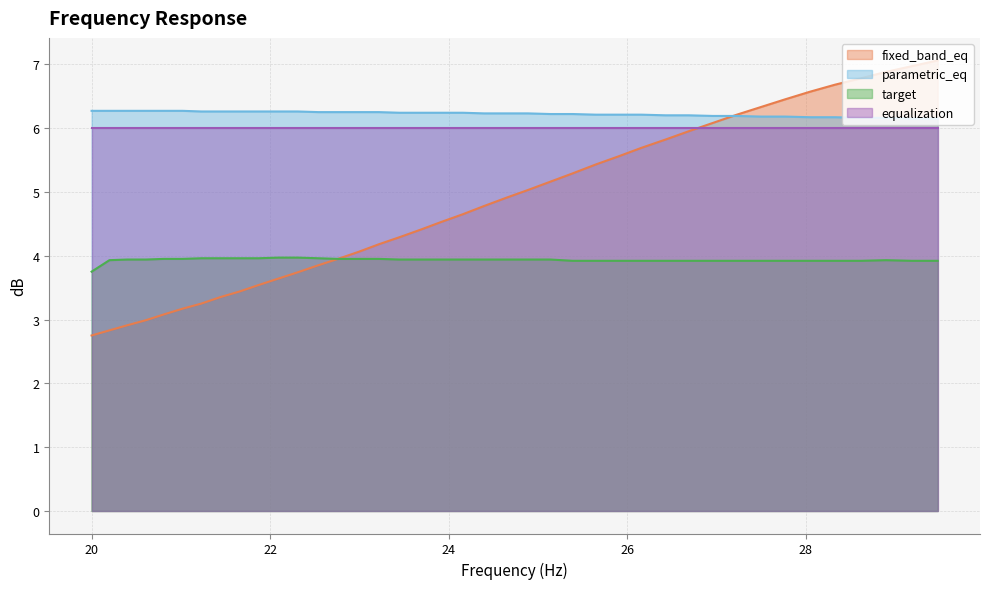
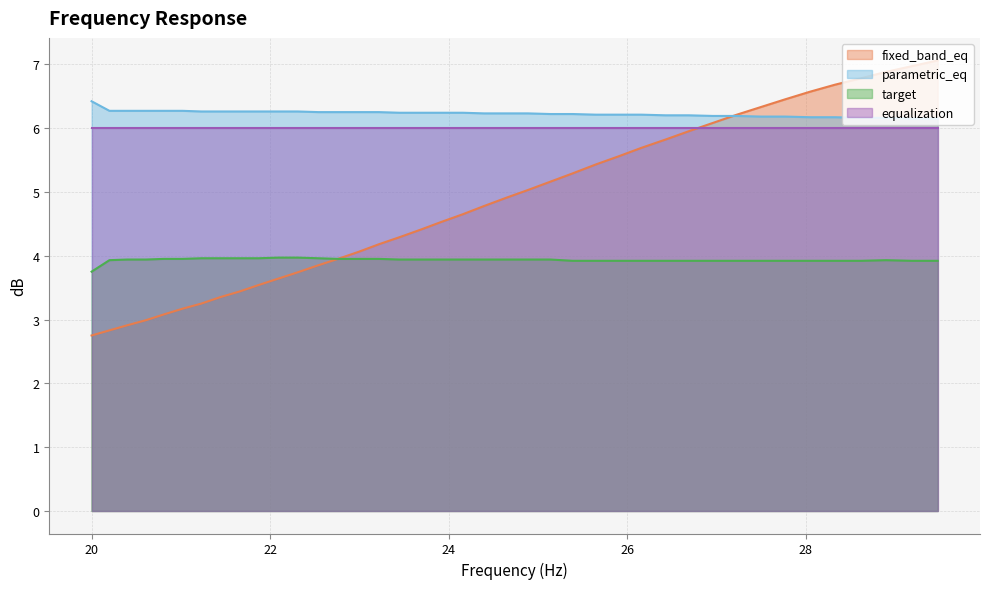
parametric_eq, 20: 6.3 -> 6.4
